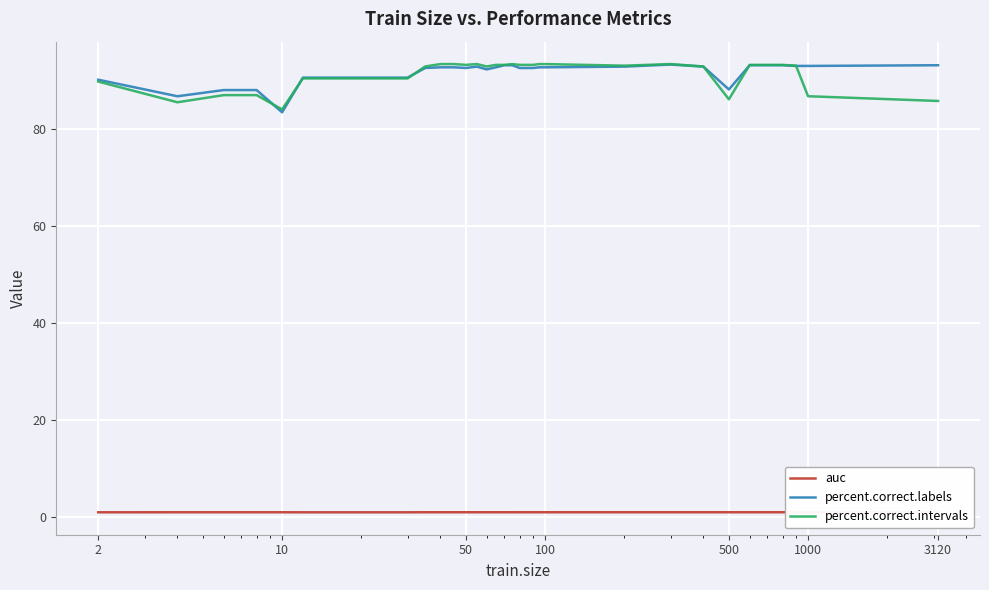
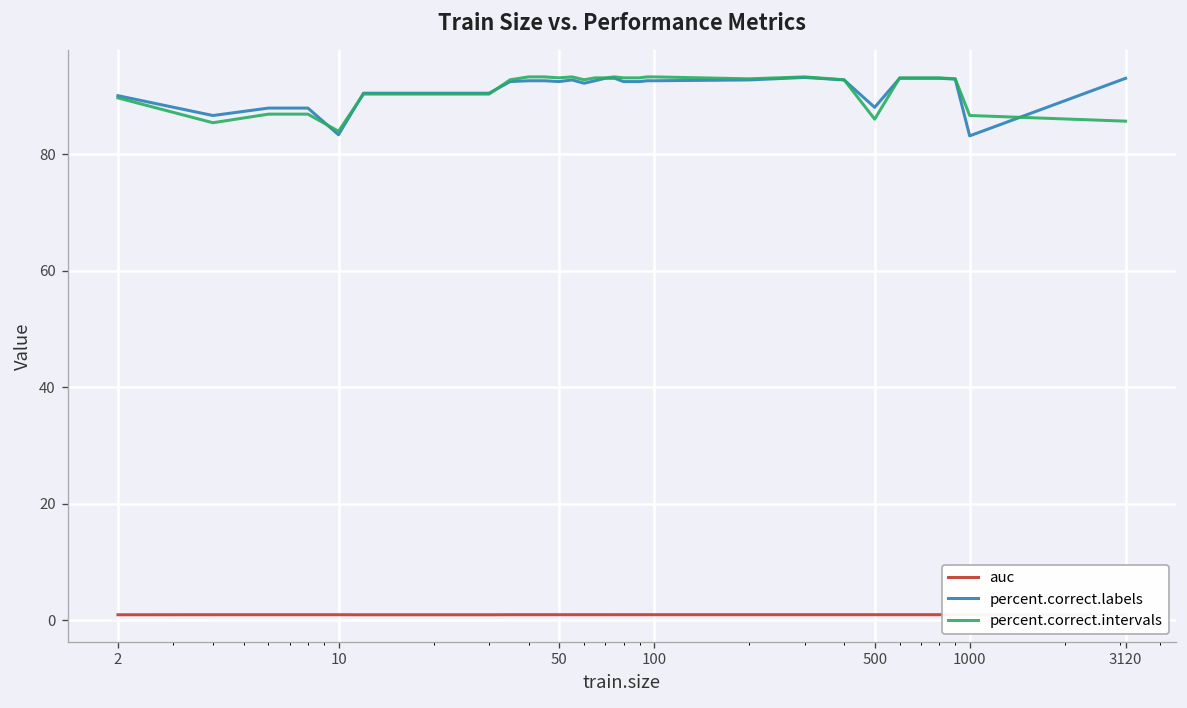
percent.correct.labels, 1000: 93 -> 83
